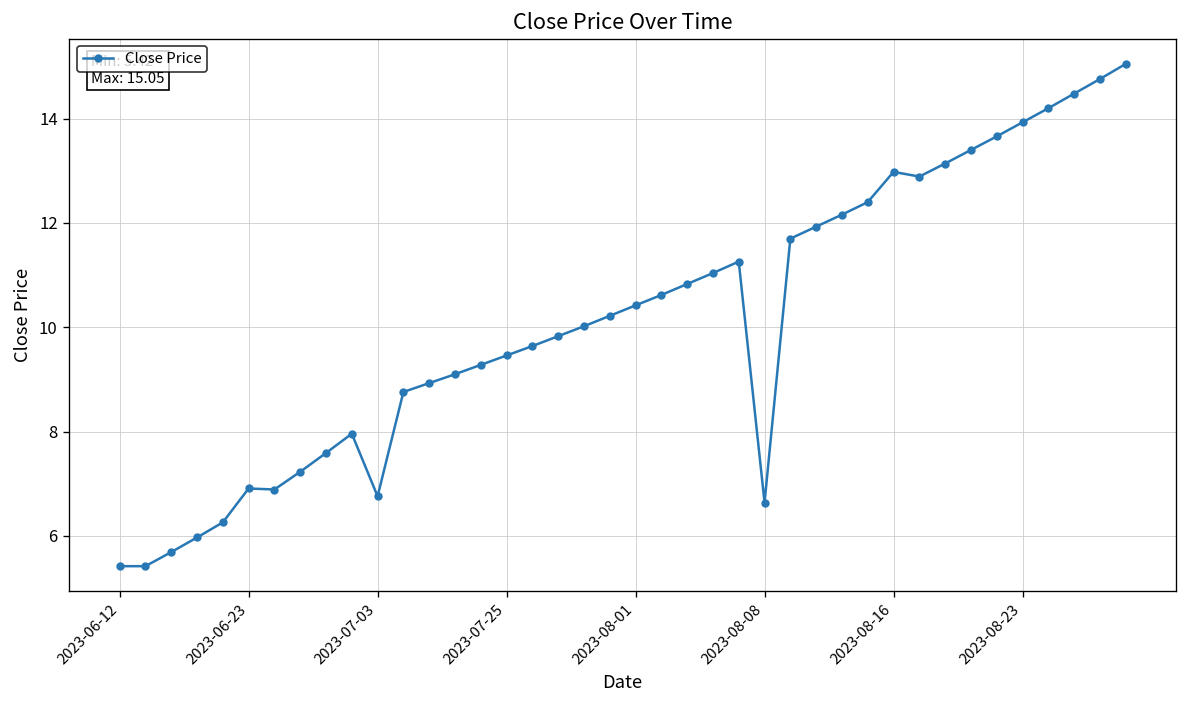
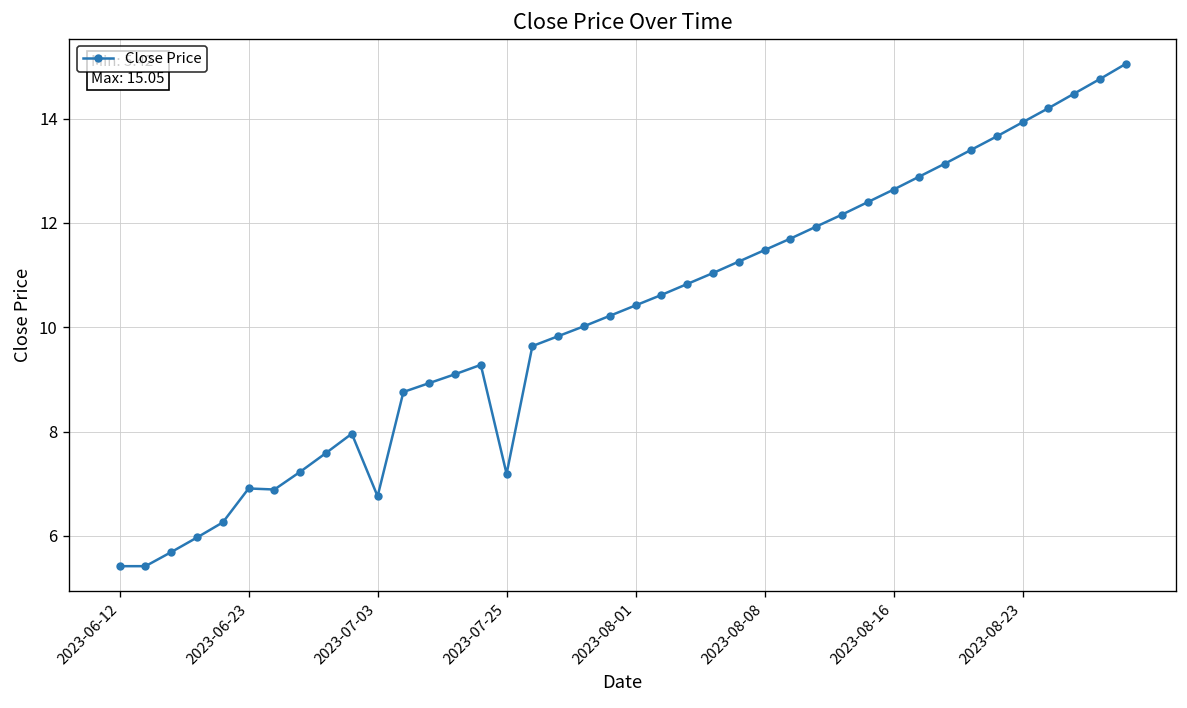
2023-07-25: 9.5 -> 7.2
2023-08-08: 6.6 -> 11.5
2023-08-16: 13.0 -> 12.6
